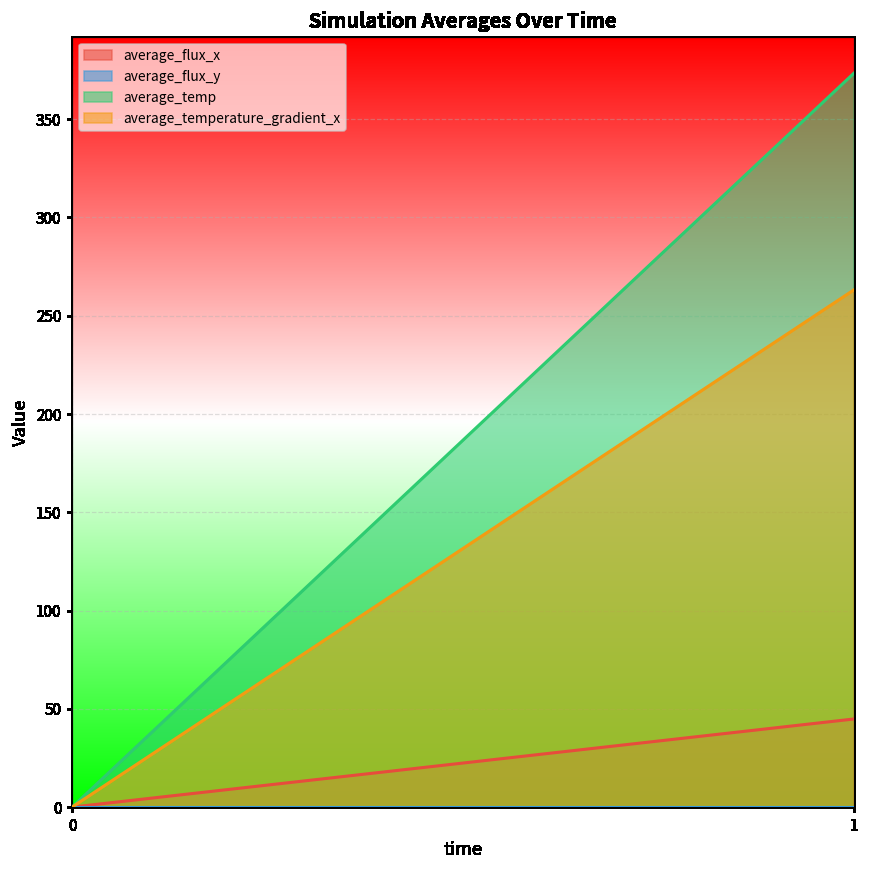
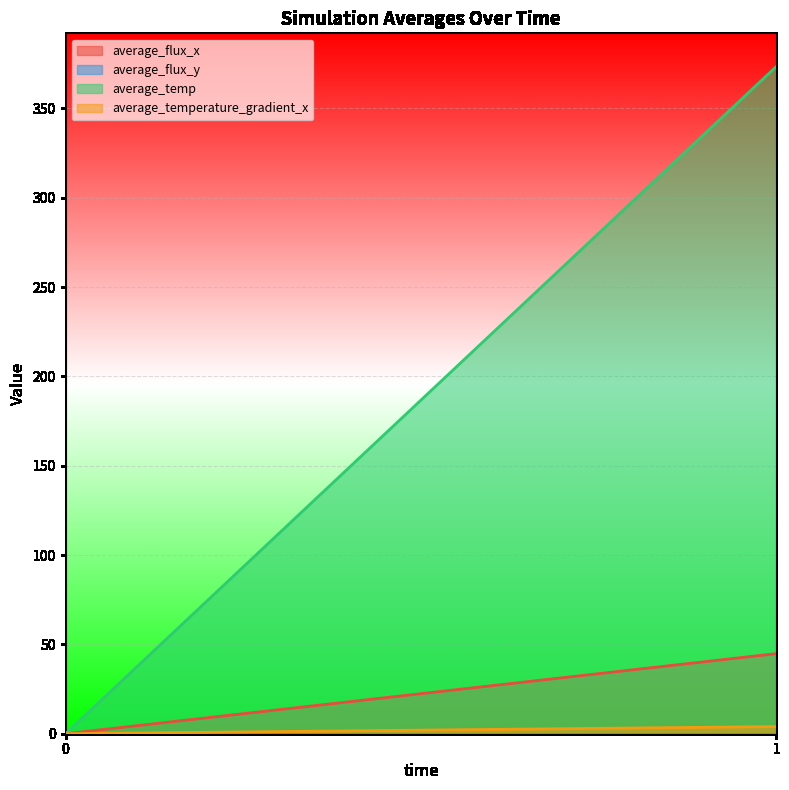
average_temperature_gradient_x, 1: 263 -> 4
